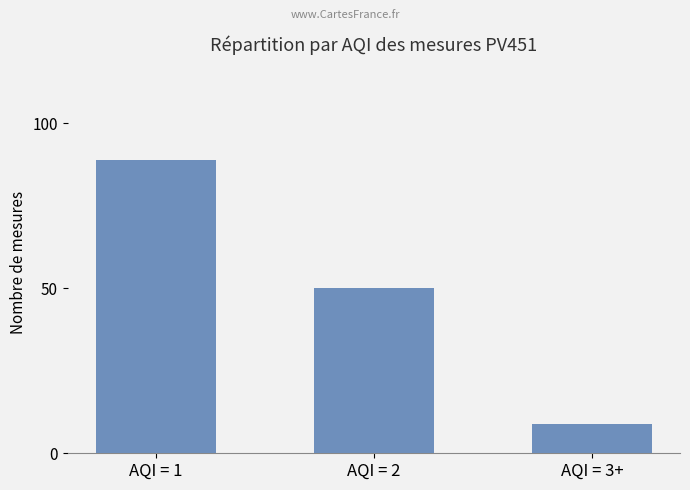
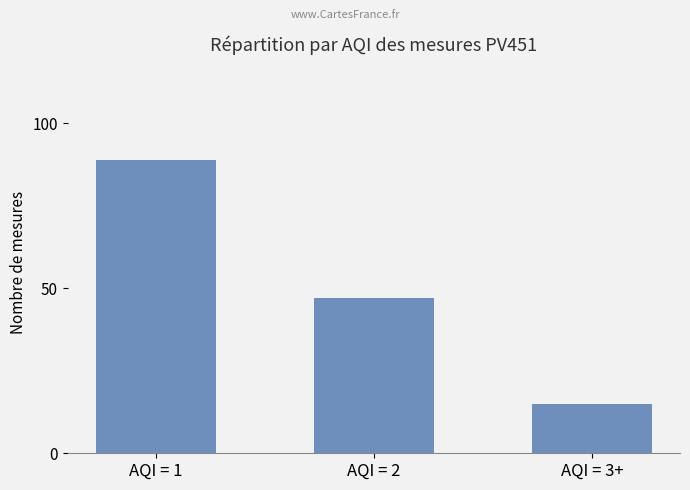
AQI = 2: 50 -> 47
AQI = 3+: 9 -> 15
